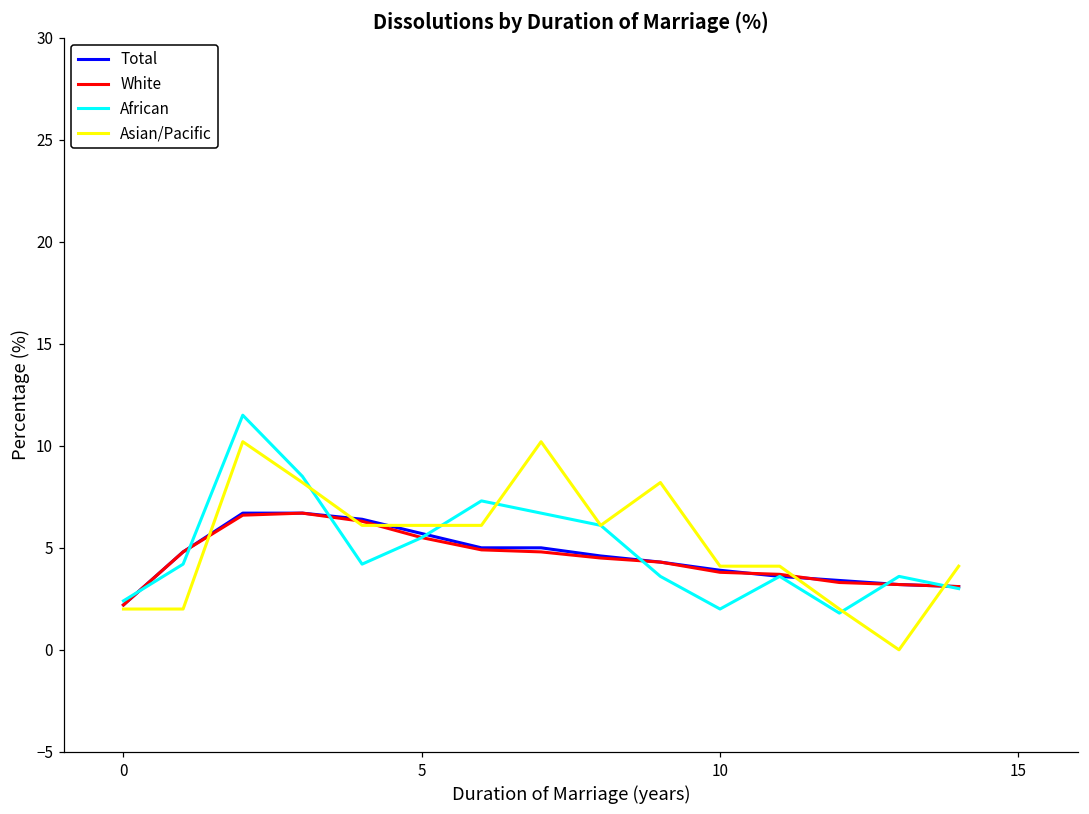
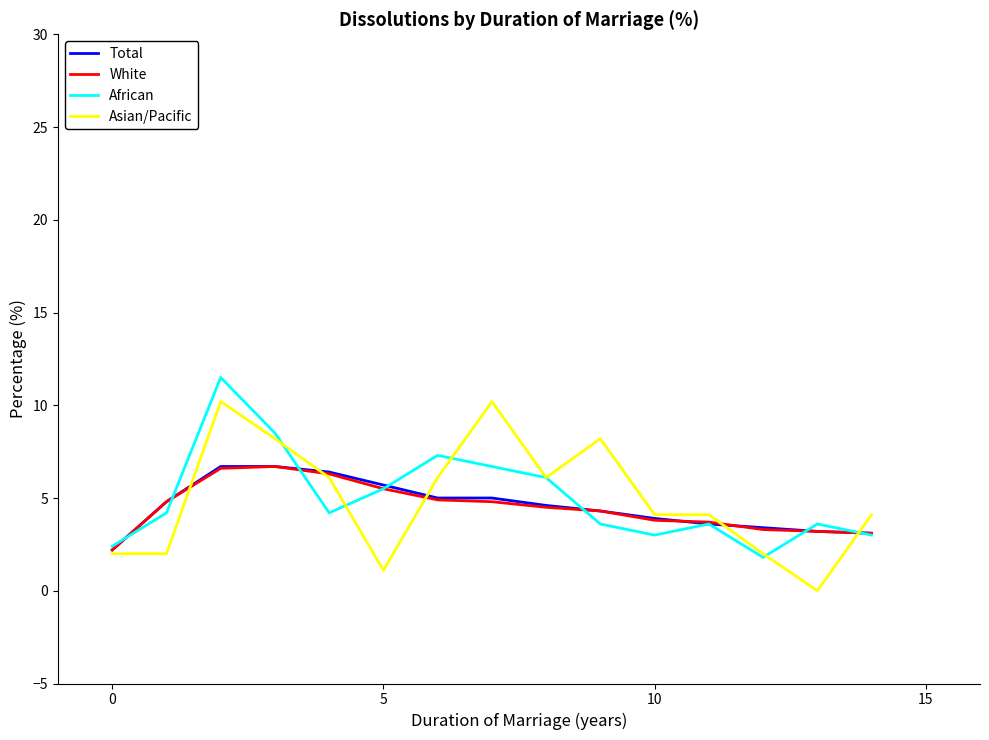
Asian/Pacific, 5: 6.1 -> 1.1
African, 10: 2 -> 3
